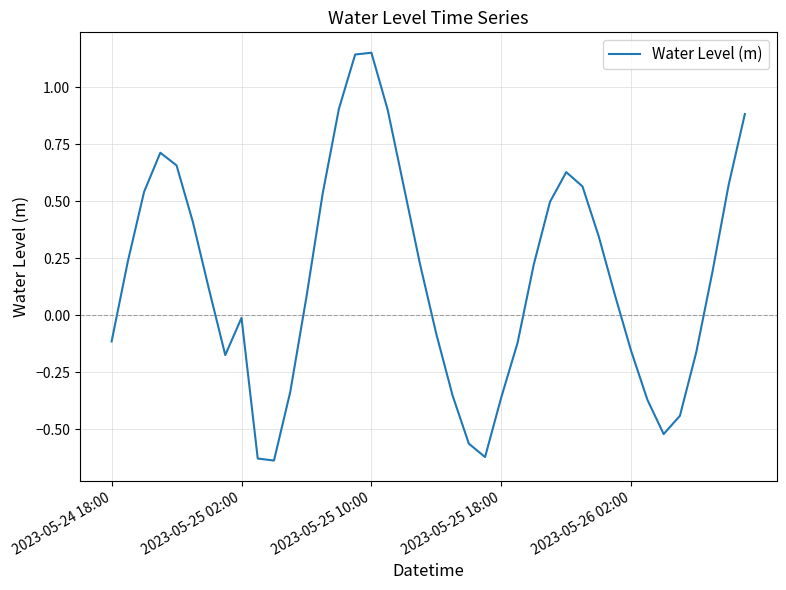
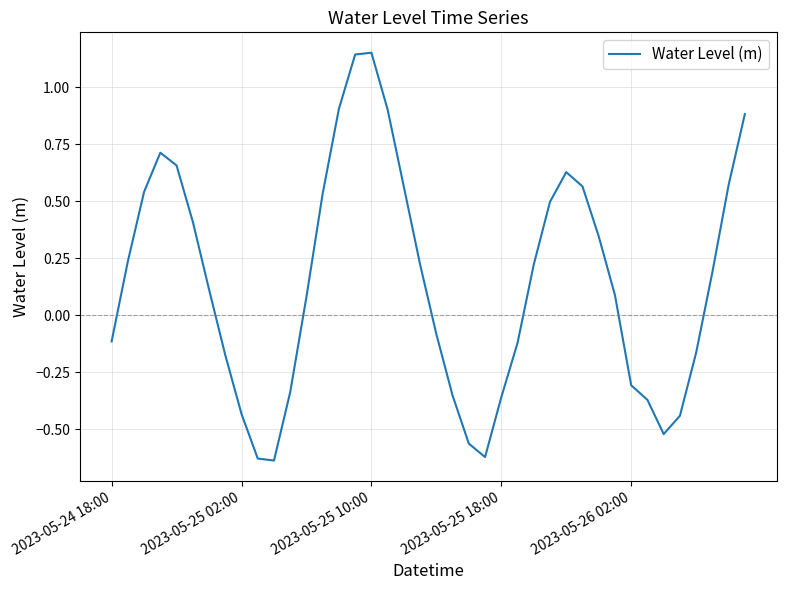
2023-05-25 02:00: -0.01 -> -0.43
2023-05-26 02:00: -0.16 -> -0.31
